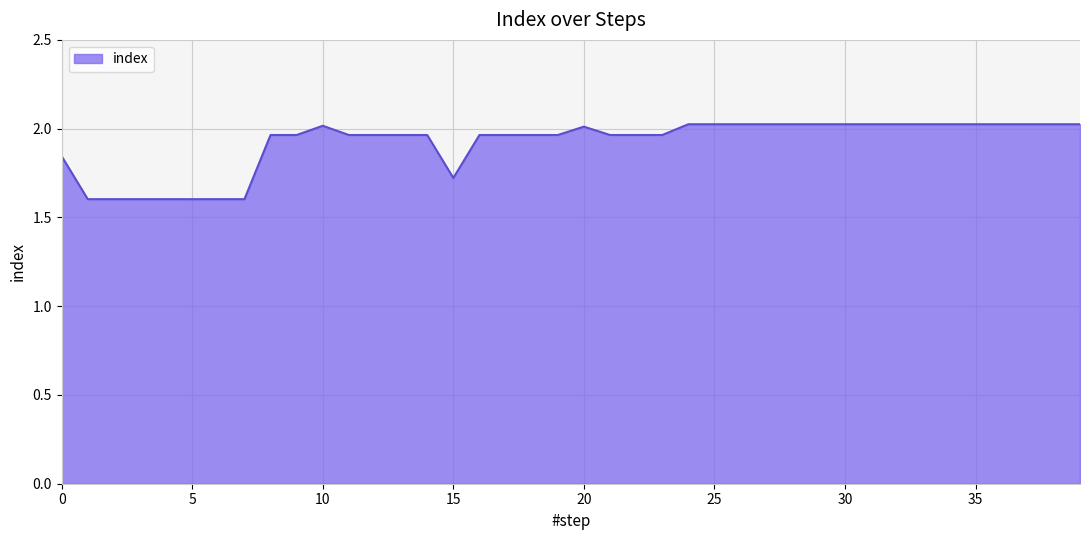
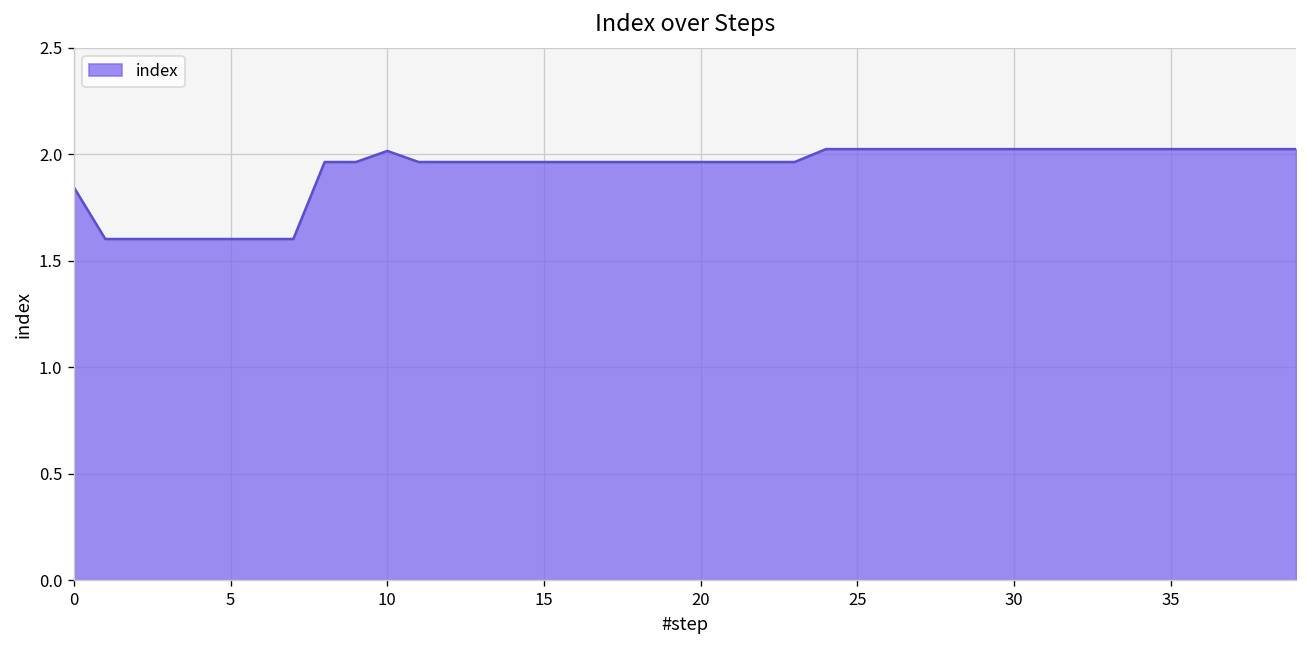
15: 1.72 -> 1.96
20: 2.01 -> 1.96
